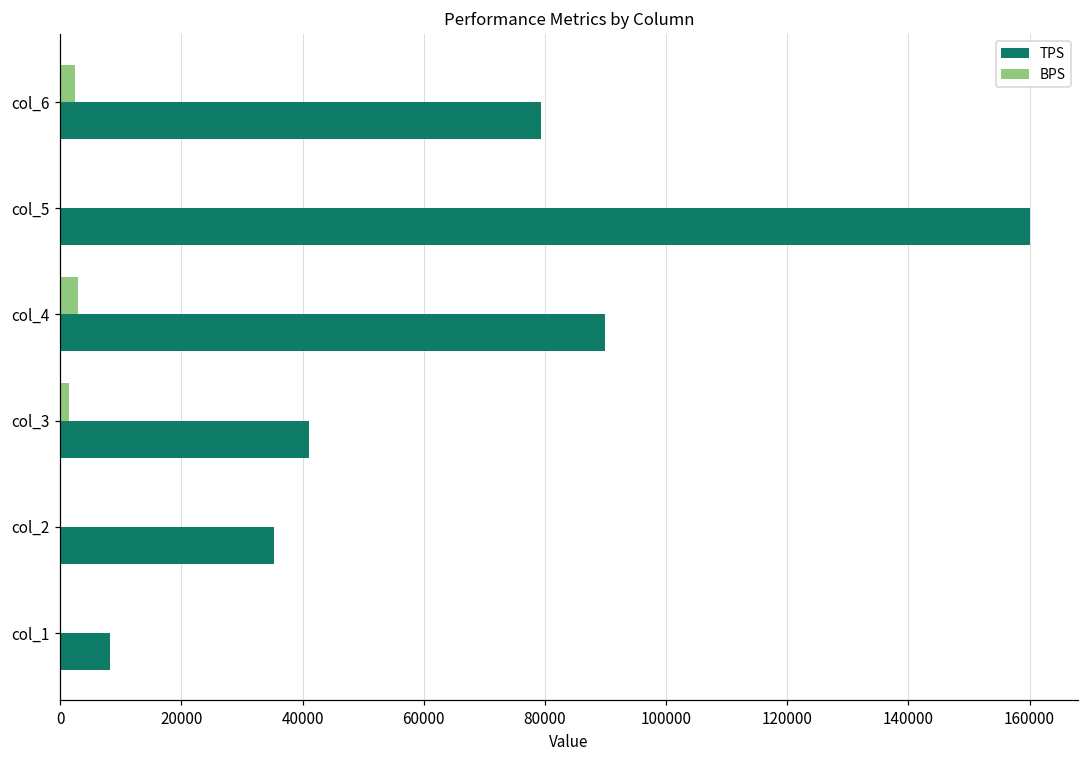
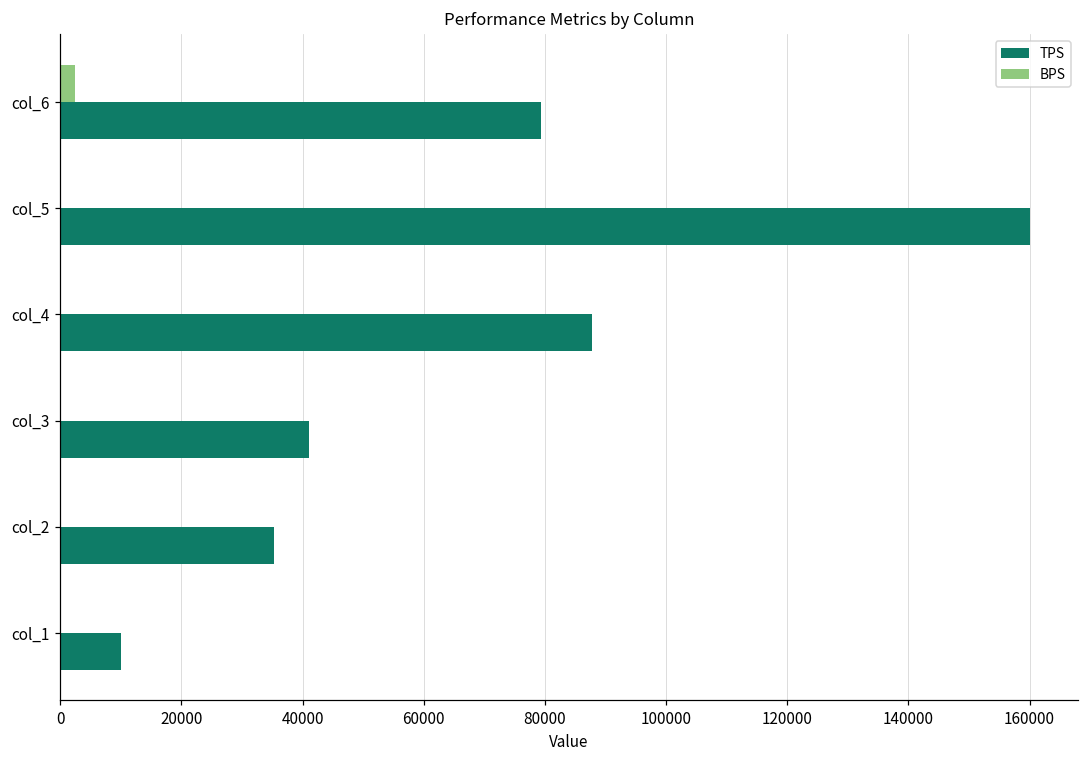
BPS, col_4: 3000 -> 0
TPS, col_4: 90000 -> 88000
BPS, col_3: 2000 -> 0
TPS, col_1: 8000 -> 10000
